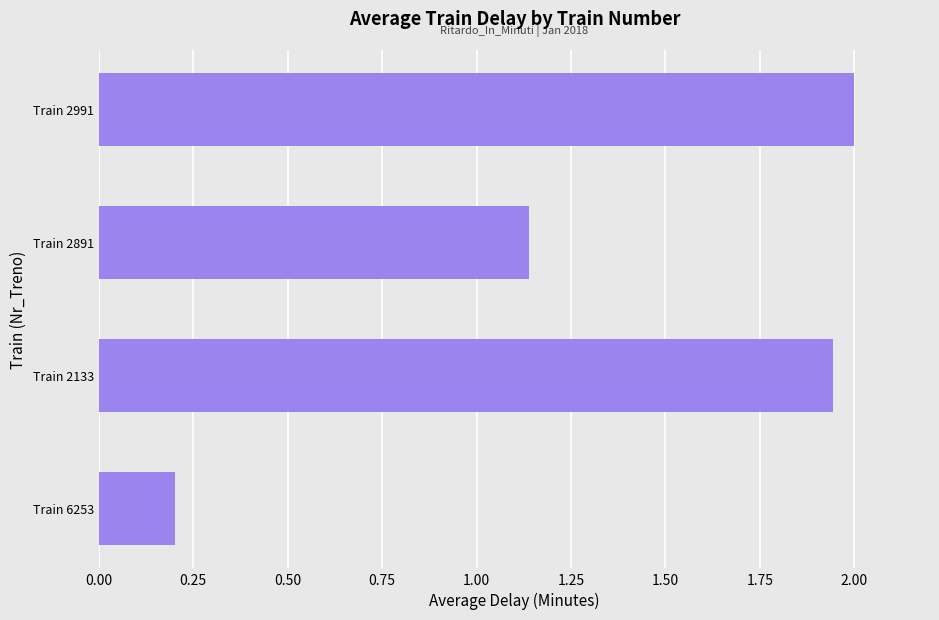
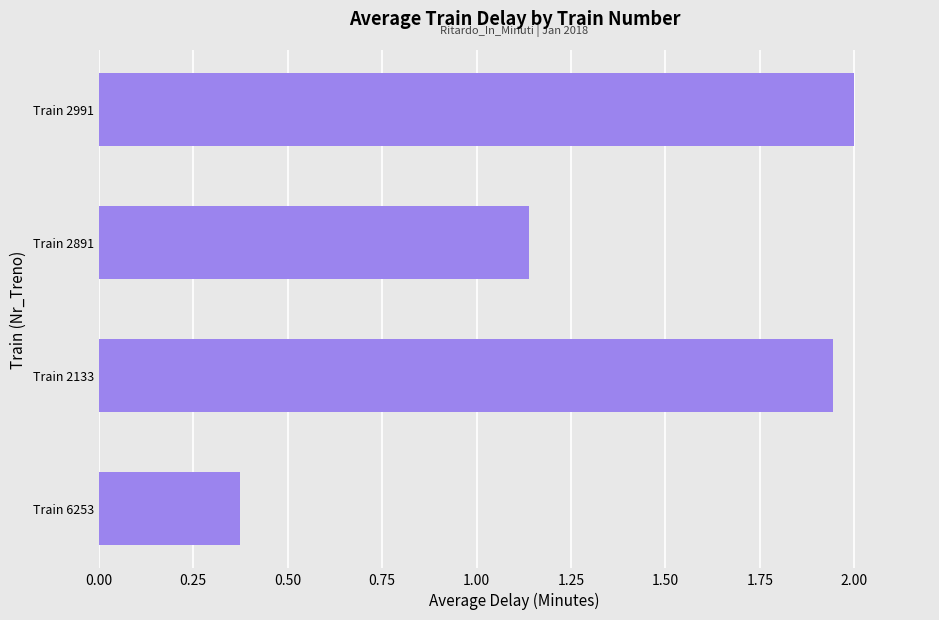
Train 6253: 0.20 -> 0.38
